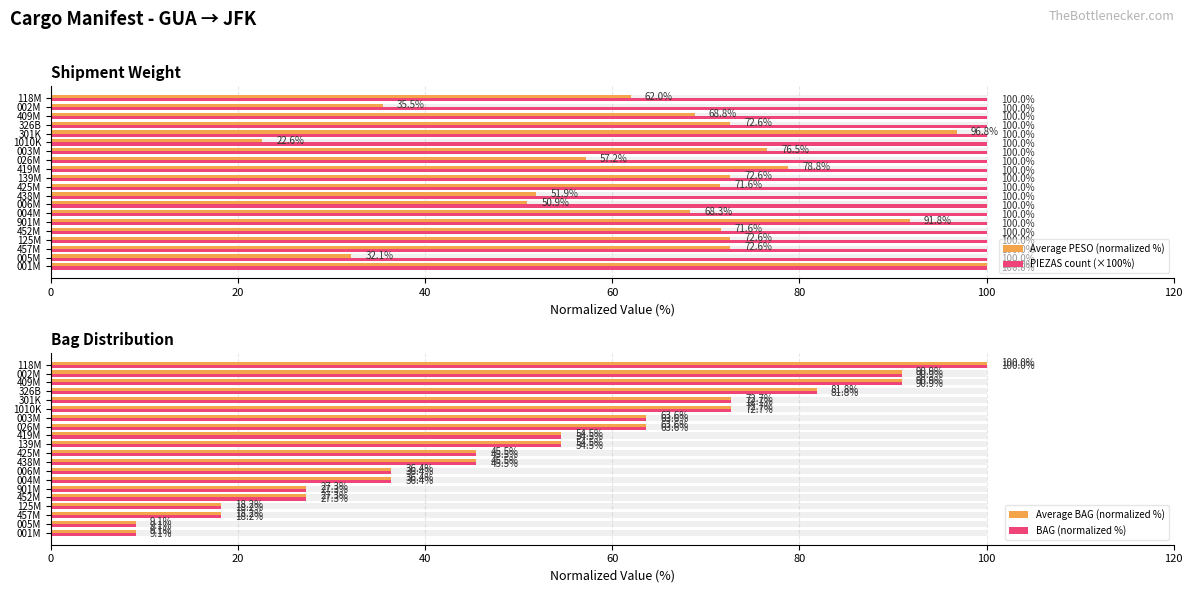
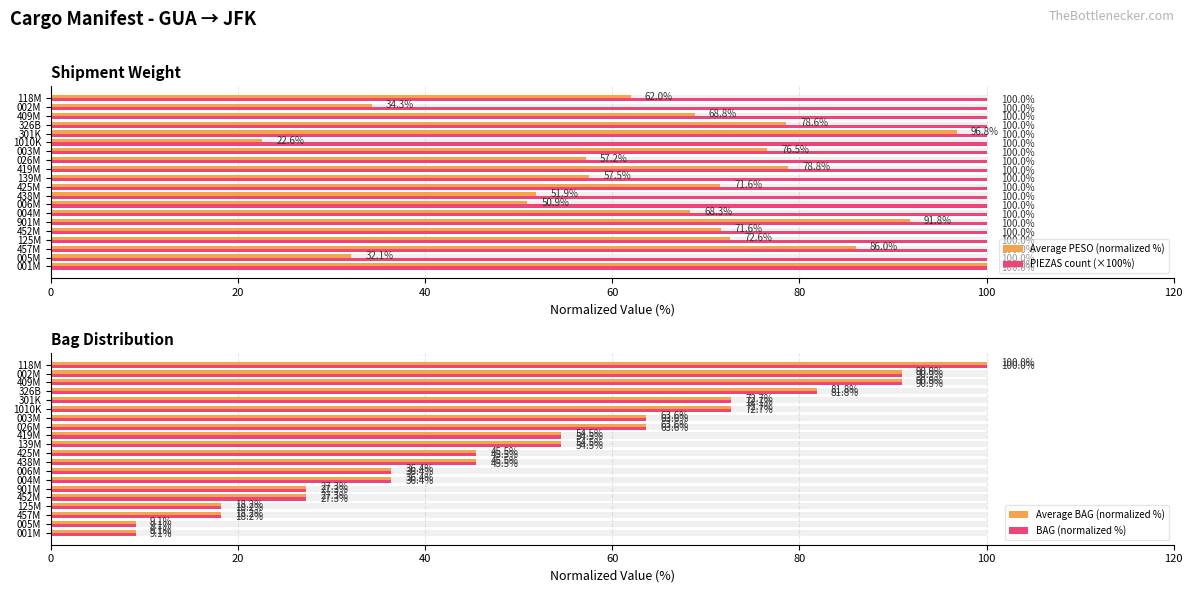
Shipment Weight, Average PESO (normalized %), 002M: 35.5% -> 34.3%
Shipment Weight, Average PESO (normalized %), 326B: 72.6% -> 78.6%
Shipment Weight, Average PESO (normalized %), 139M: 72.6% -> 57.5%
Shipment Weight, Average PESO (normalized %), 457M: 72.6% -> 86.0%
